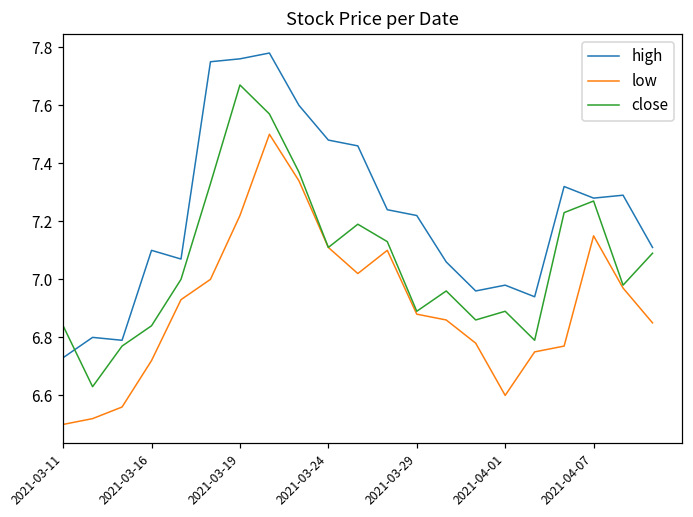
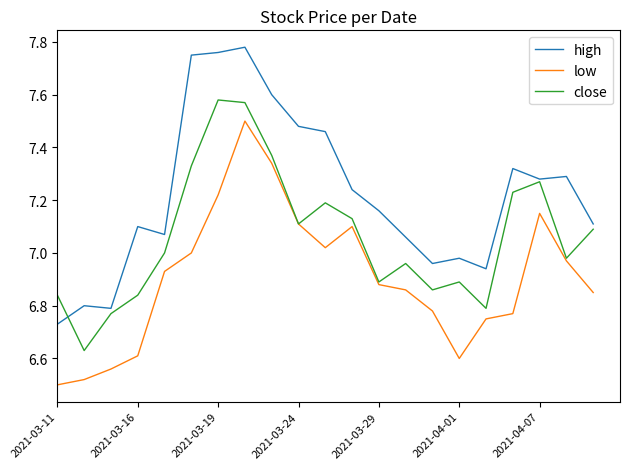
low, 2021-03-16: 6.72 -> 6.61
close, 2021-03-19: 7.67 -> 7.58
high, 2021-03-29: 7.22 -> 7.16
